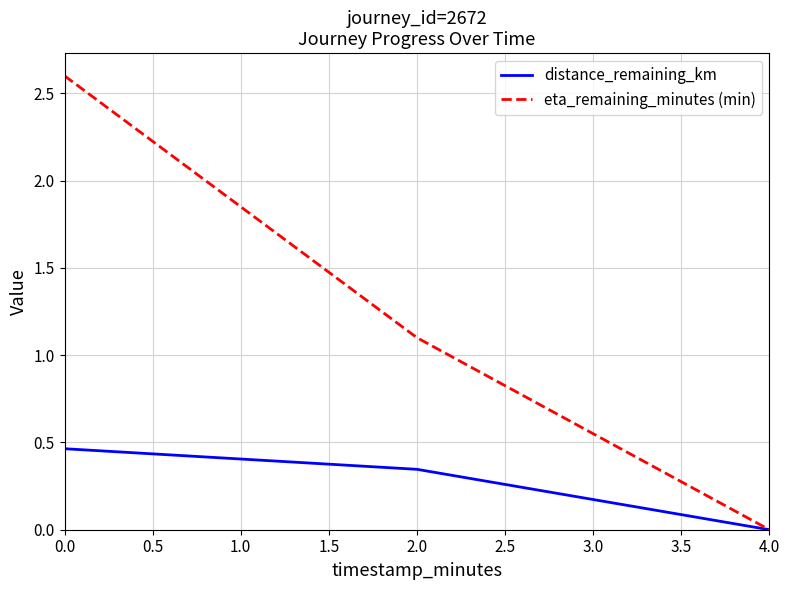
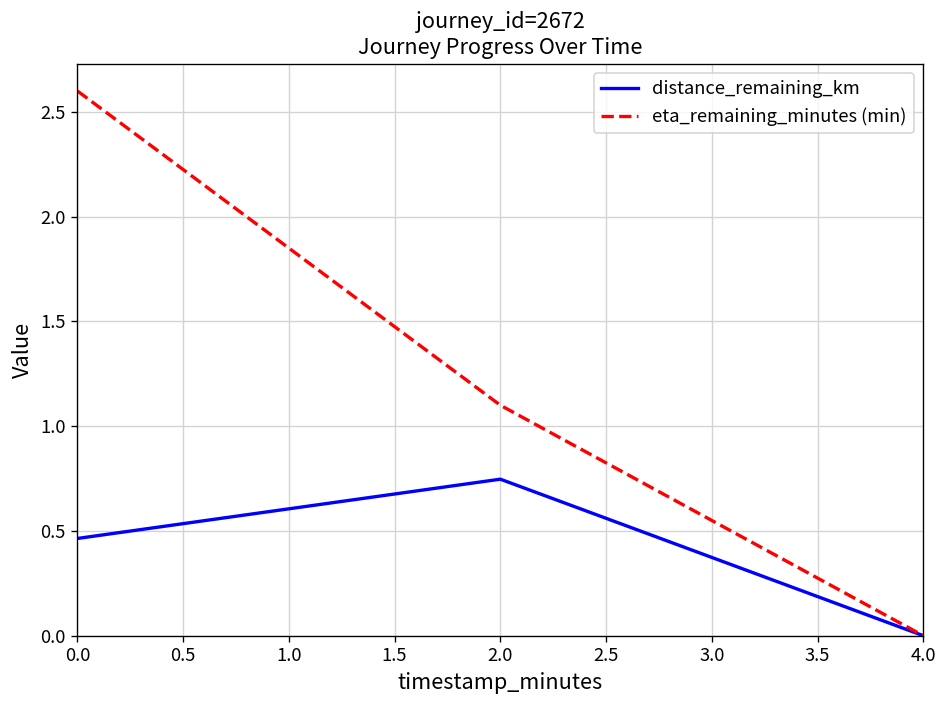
distance_remaining_km, 2.0: 0.35 -> 0.75
